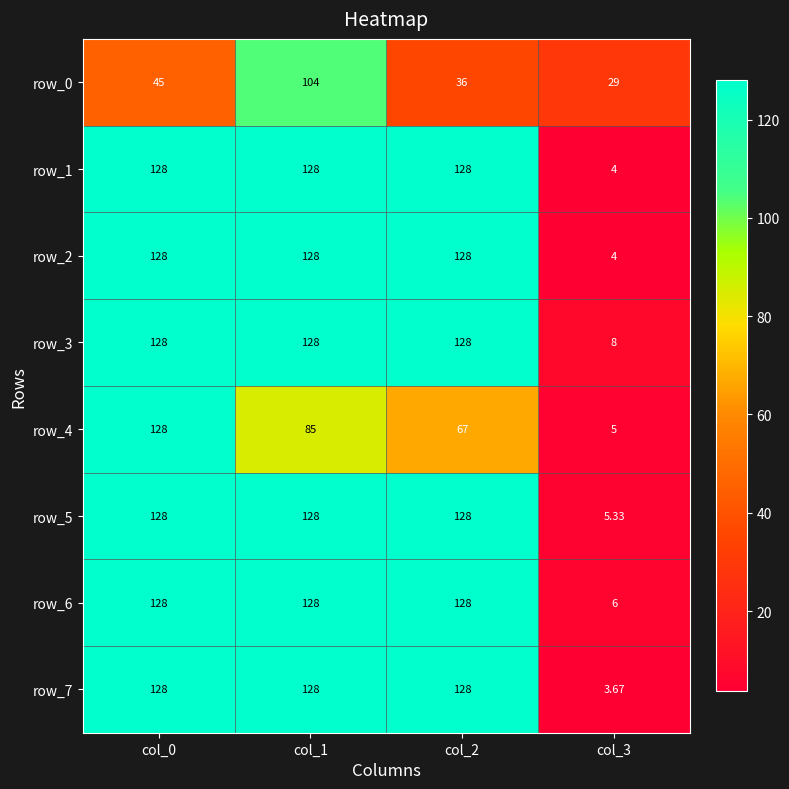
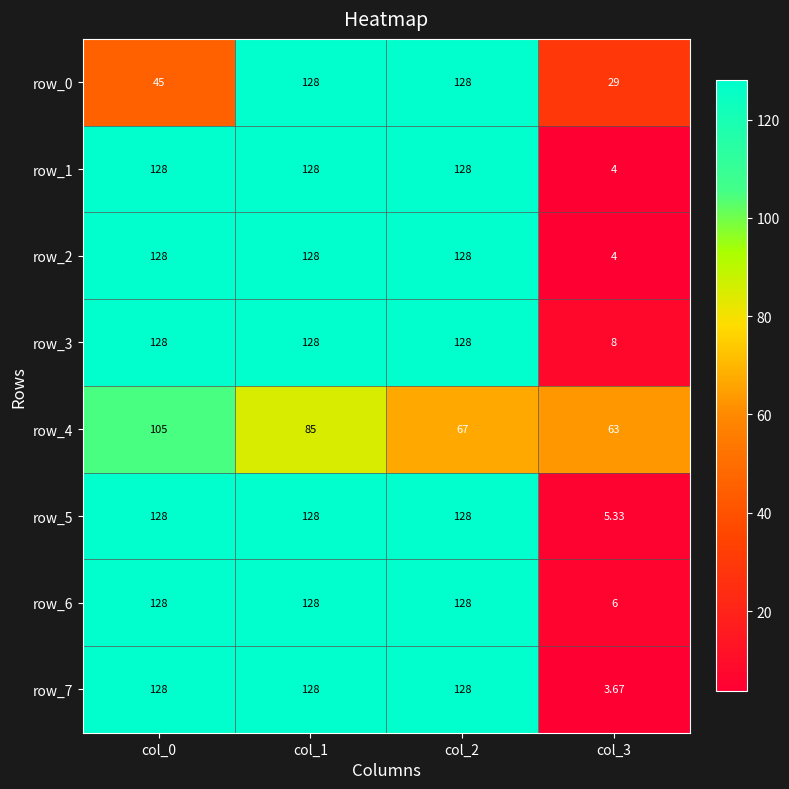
row_0, col_1: 104 -> 128
row_0, col_2: 36 -> 128
row_4, col_0: 128 -> 105
row_4, col_3: 5 -> 63
